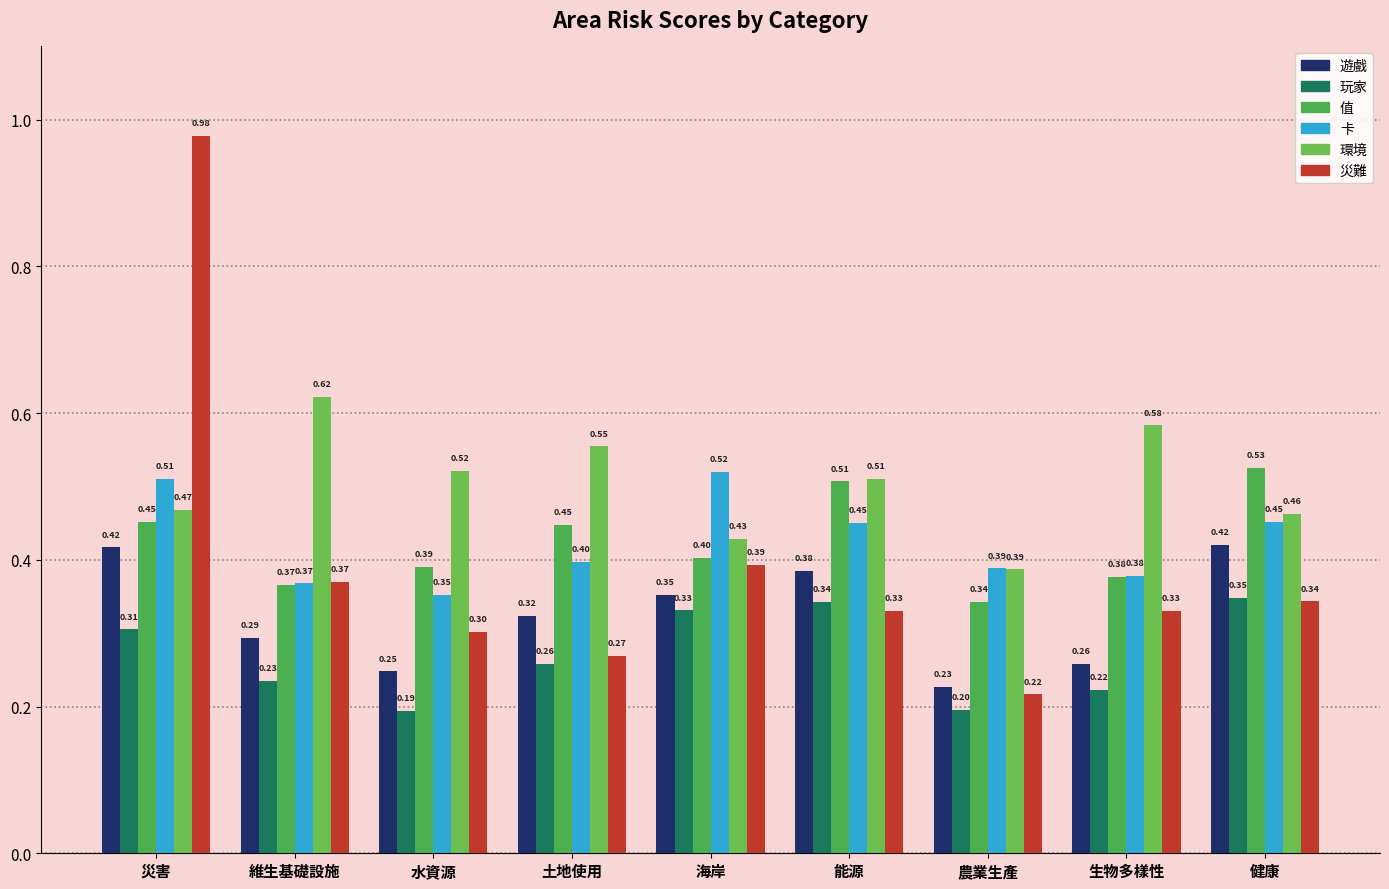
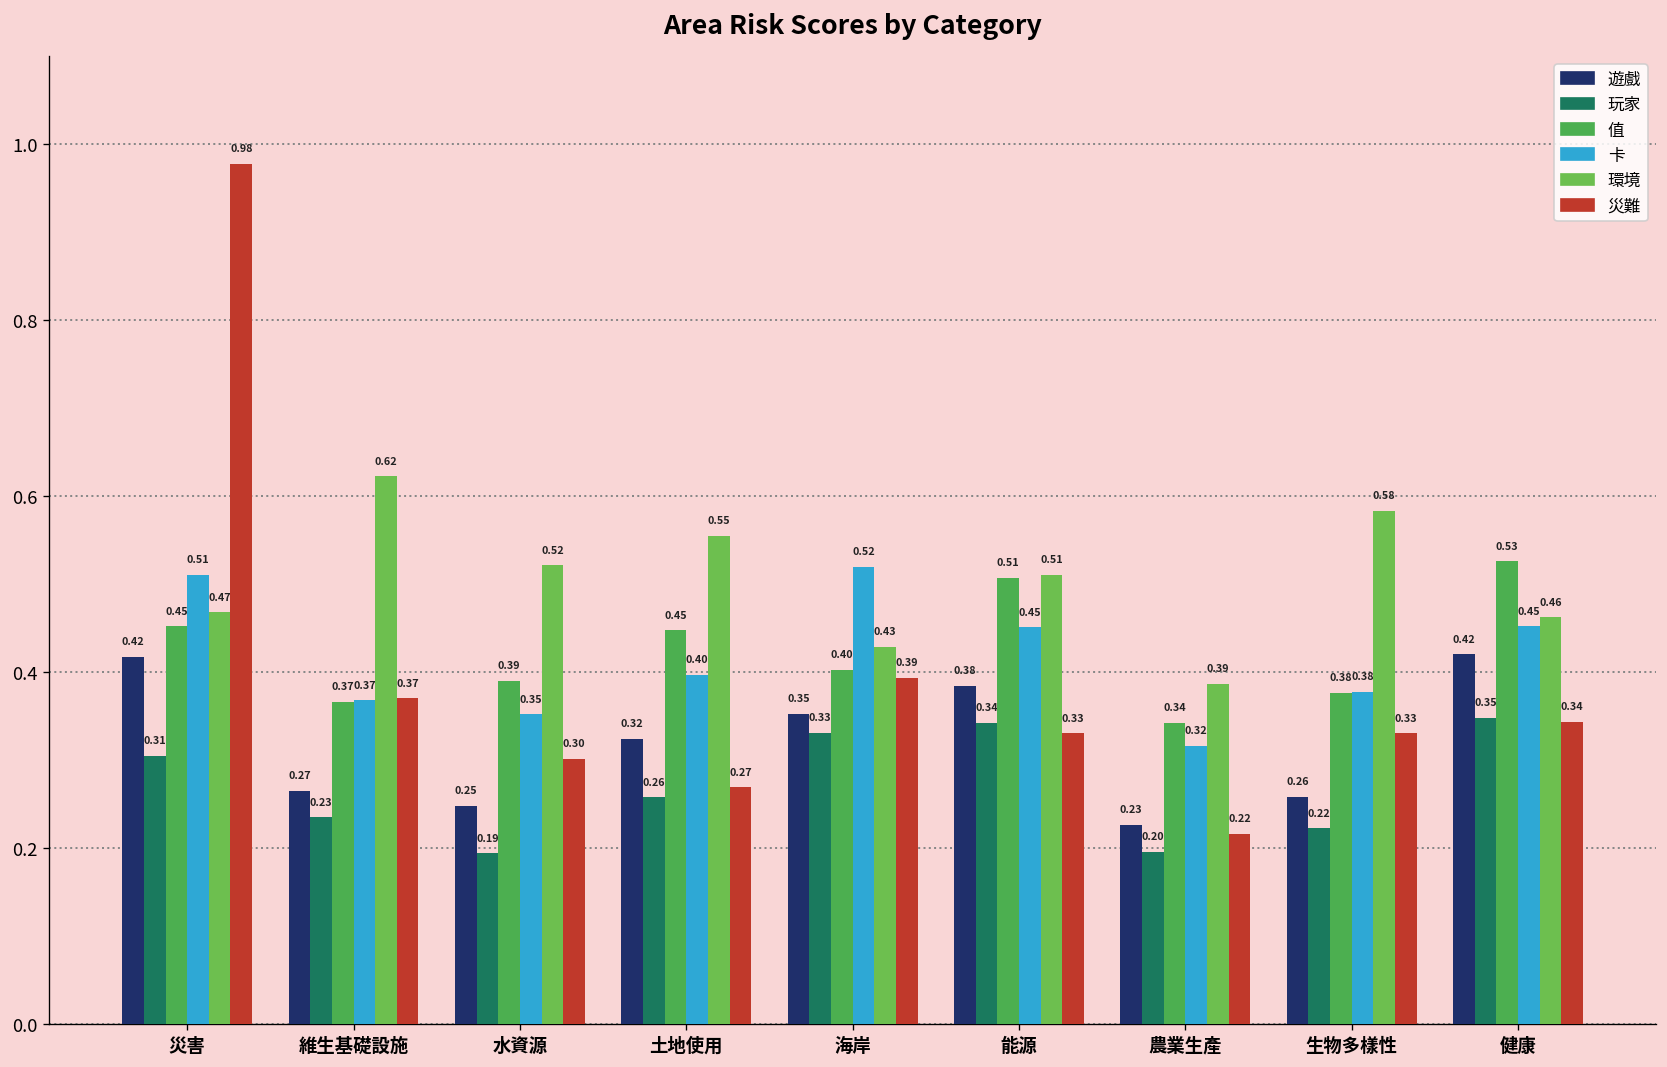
遊戲, 維生基礎設施: 0.29 -> 0.27
卡, 農業生產: 0.39 -> 0.32
